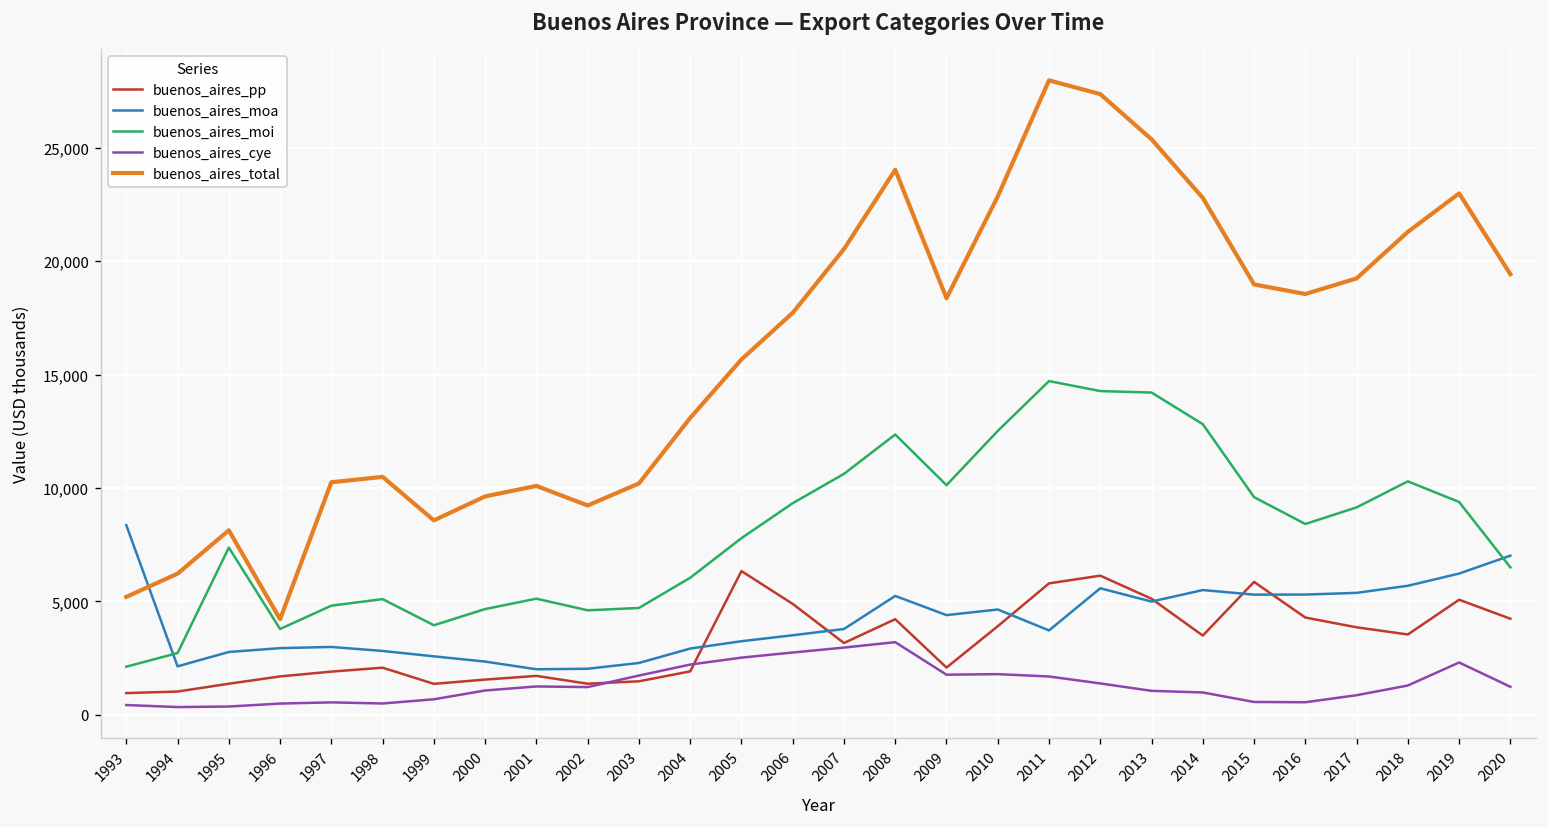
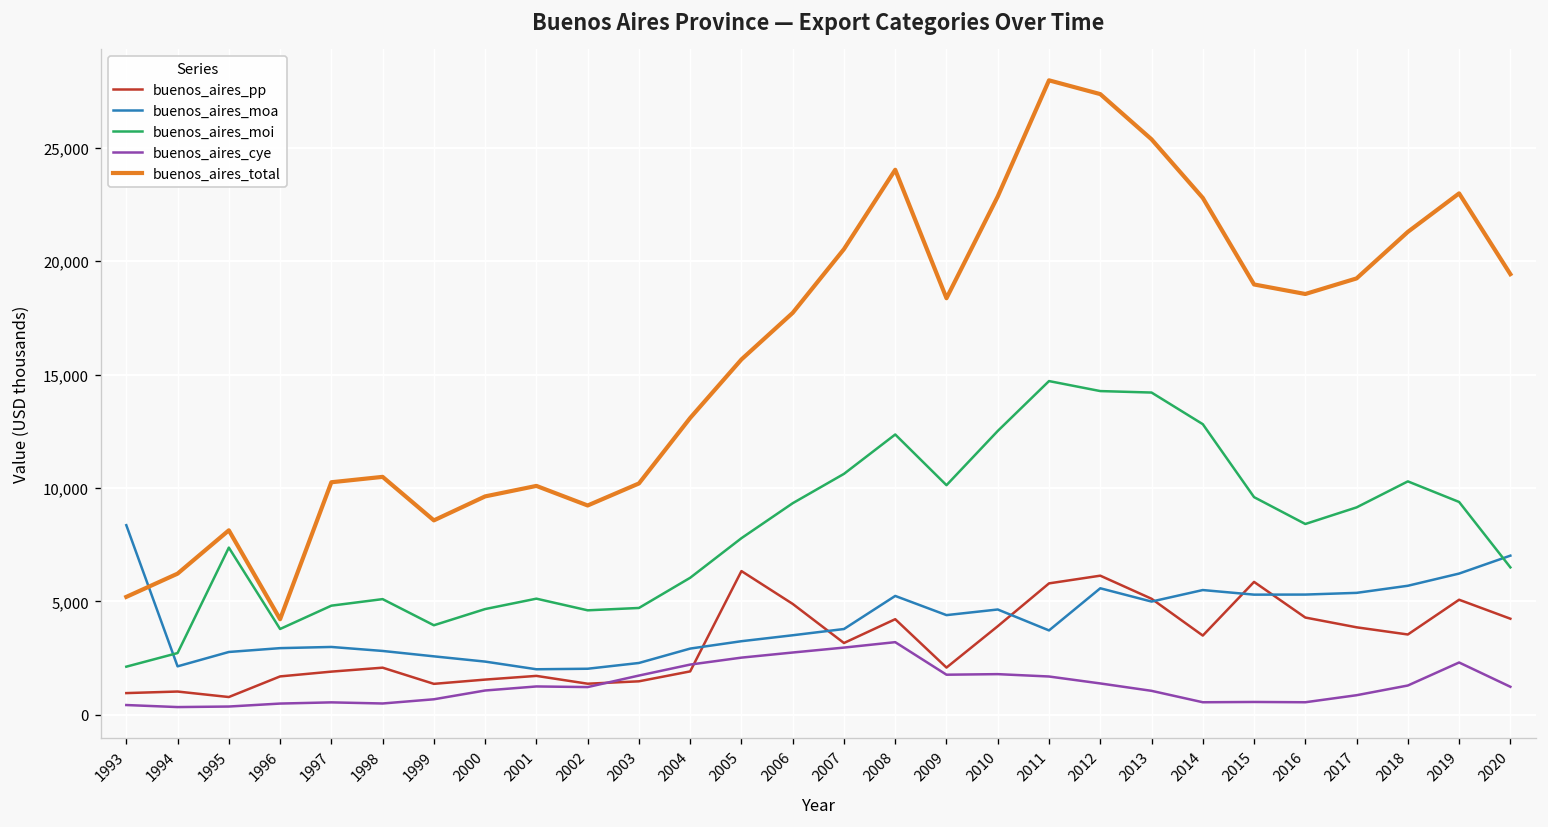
buenos_aires_pp, 1995: 1,400 -> 800
buenos_aires_cye, 2014: 1,000 -> 600
